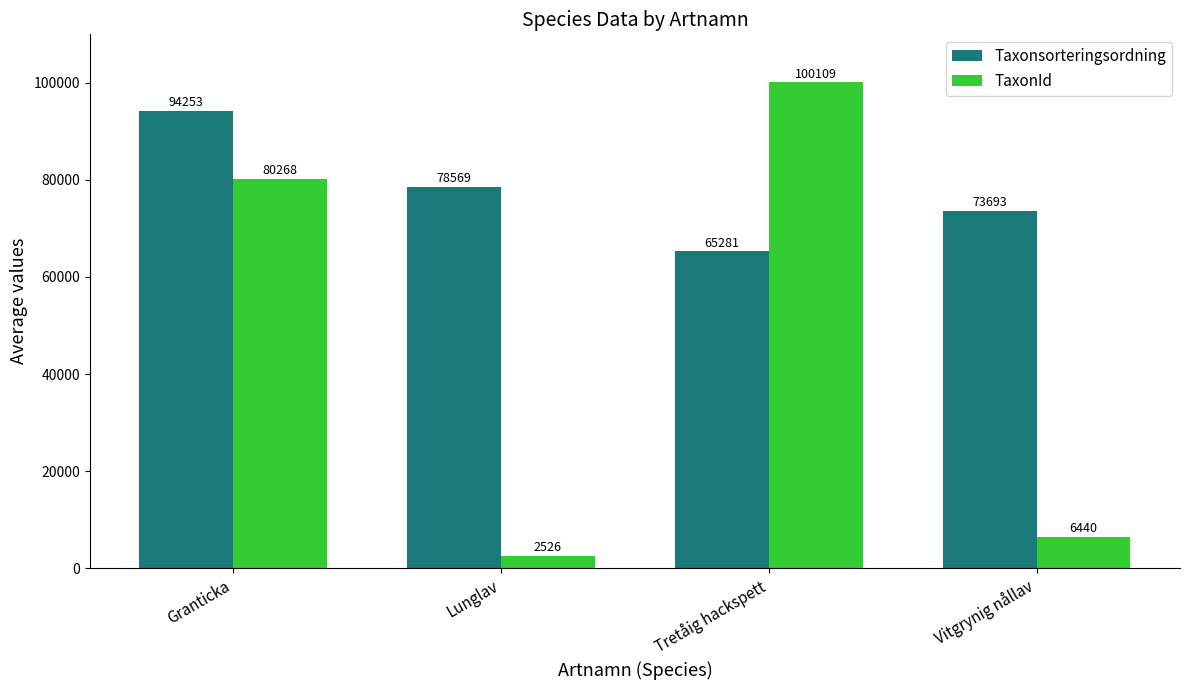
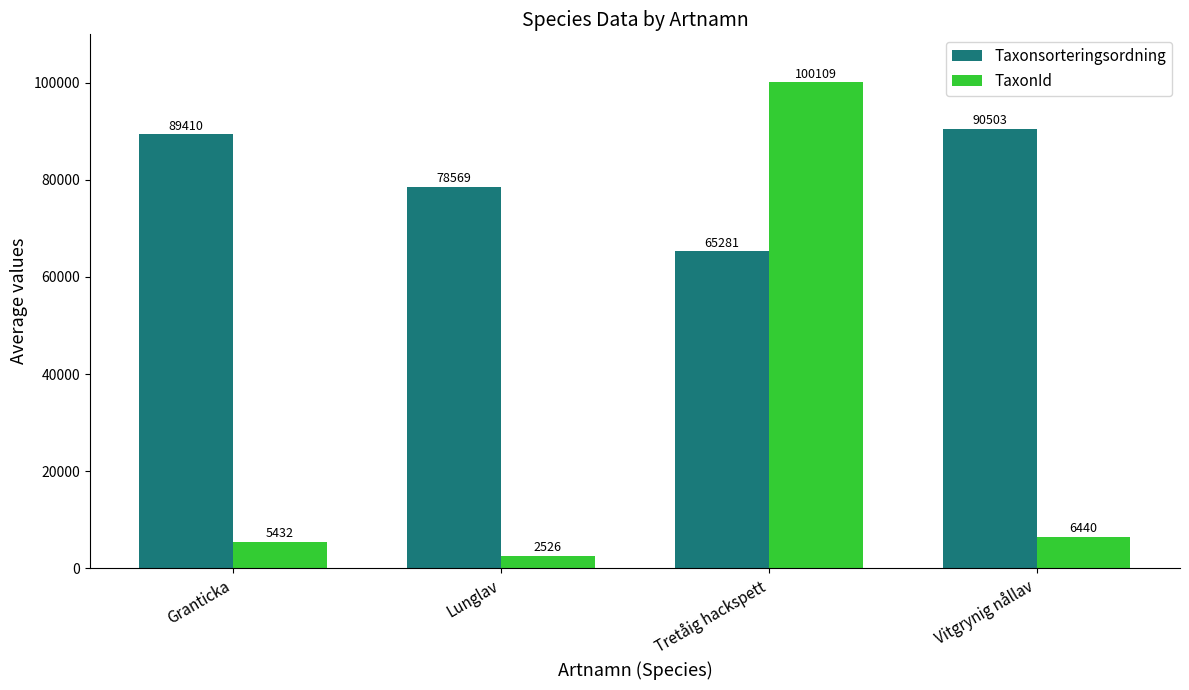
Taxonsorteringsordning, Granticka: 94253 -> 89410
TaxonId, Granticka: 80268 -> 5432
Taxonsorteringsordning, Vitgrynig nållav: 73693 -> 90503
